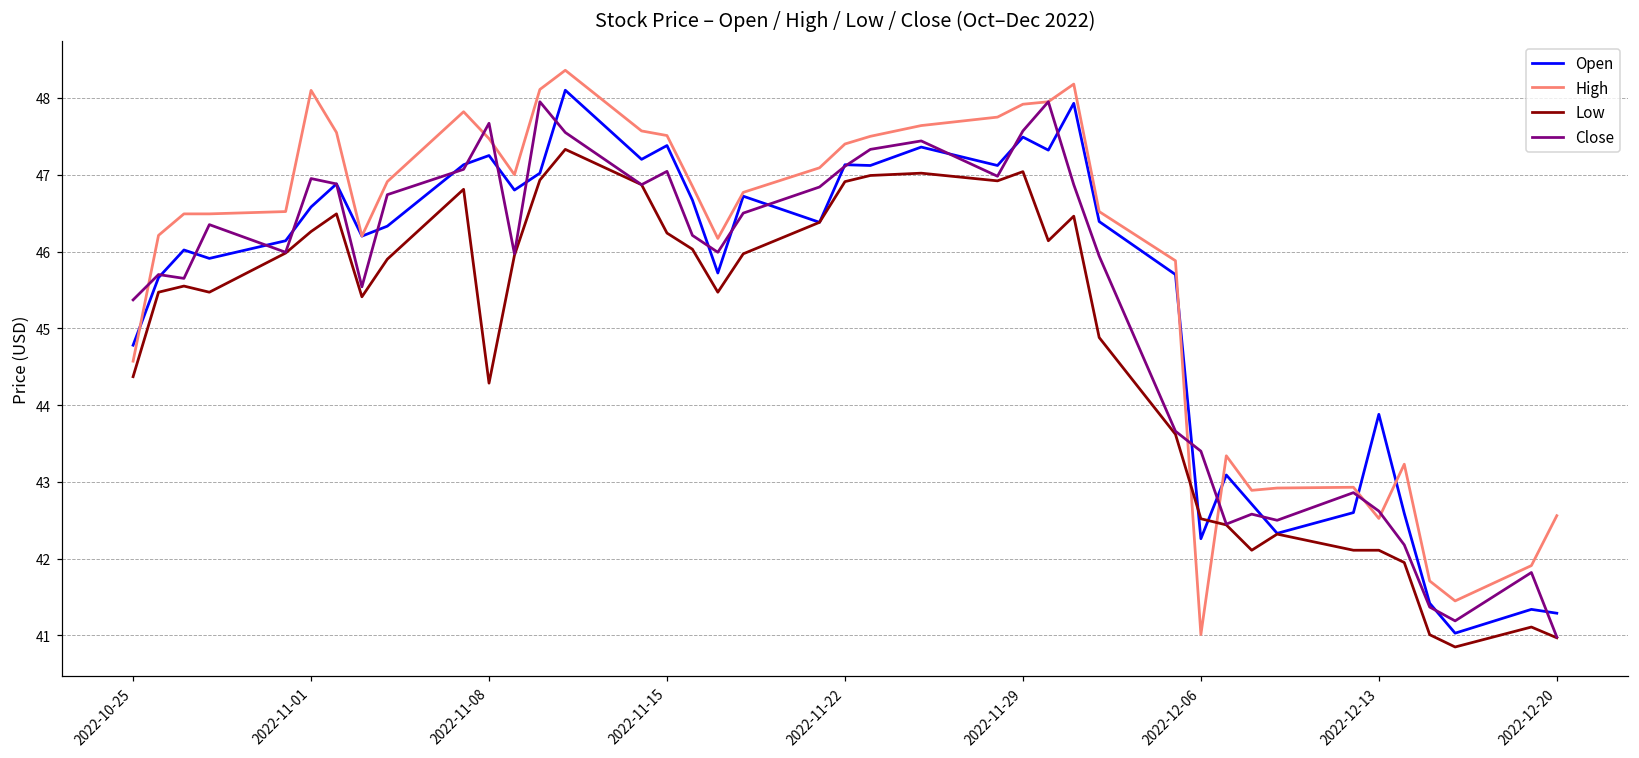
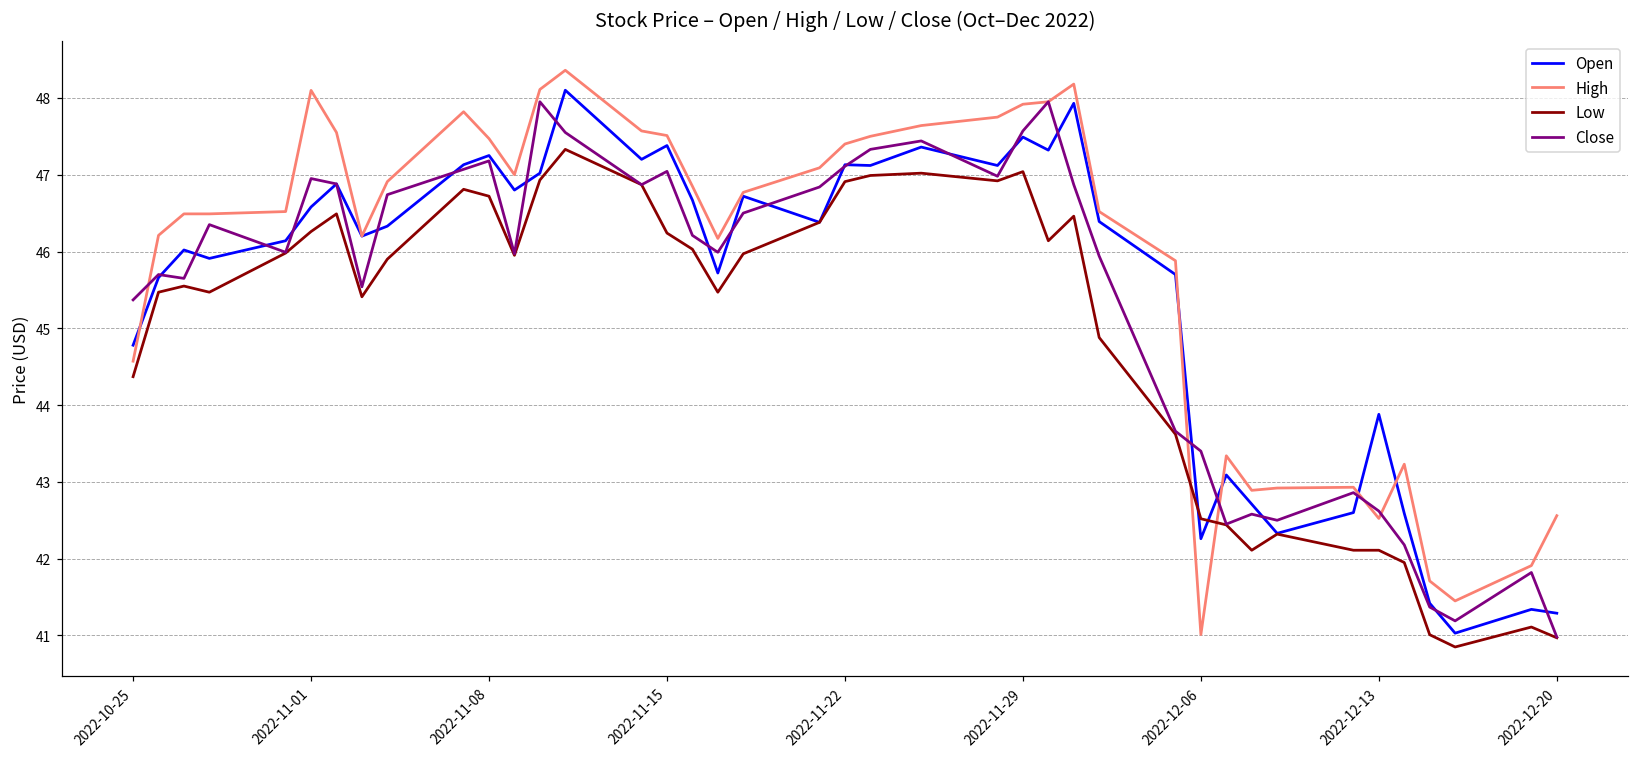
Low, 2022-11-08: 44.3 -> 46.7
Close, 2022-11-08: 47.7 -> 47.2
